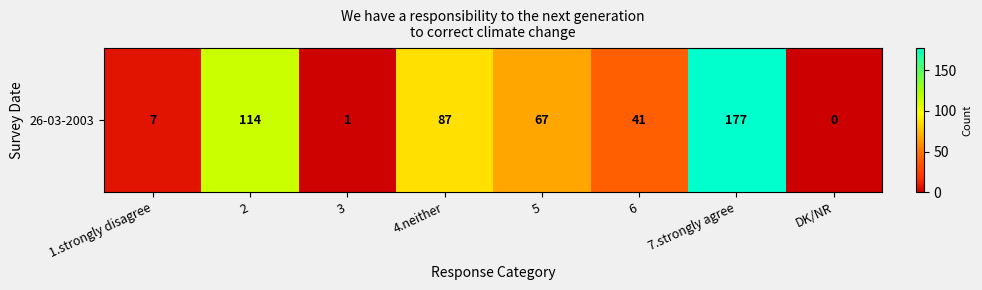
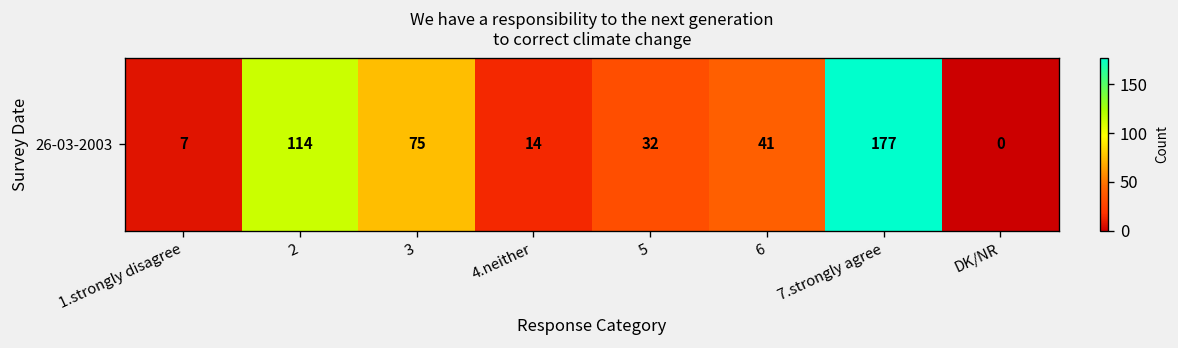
26-03-2003, 3: 1 -> 75
26-03-2003, 4.neither: 87 -> 14
26-03-2003, 5: 67 -> 32
